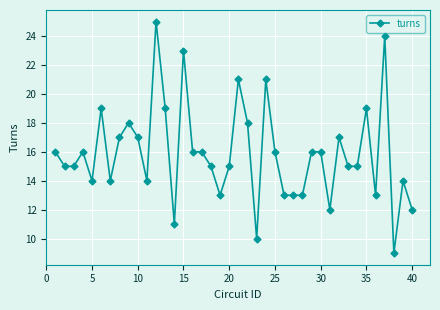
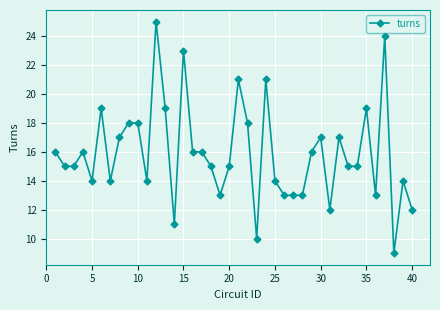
10: 17 -> 18
25: 16 -> 14
30: 16 -> 17
